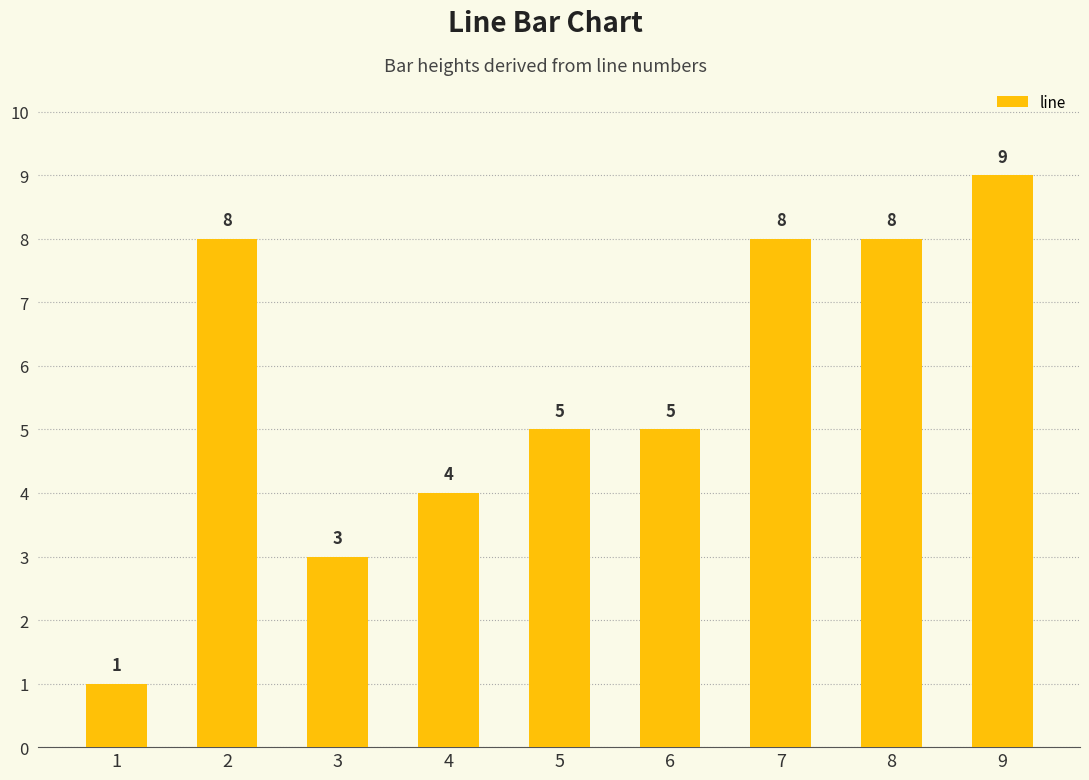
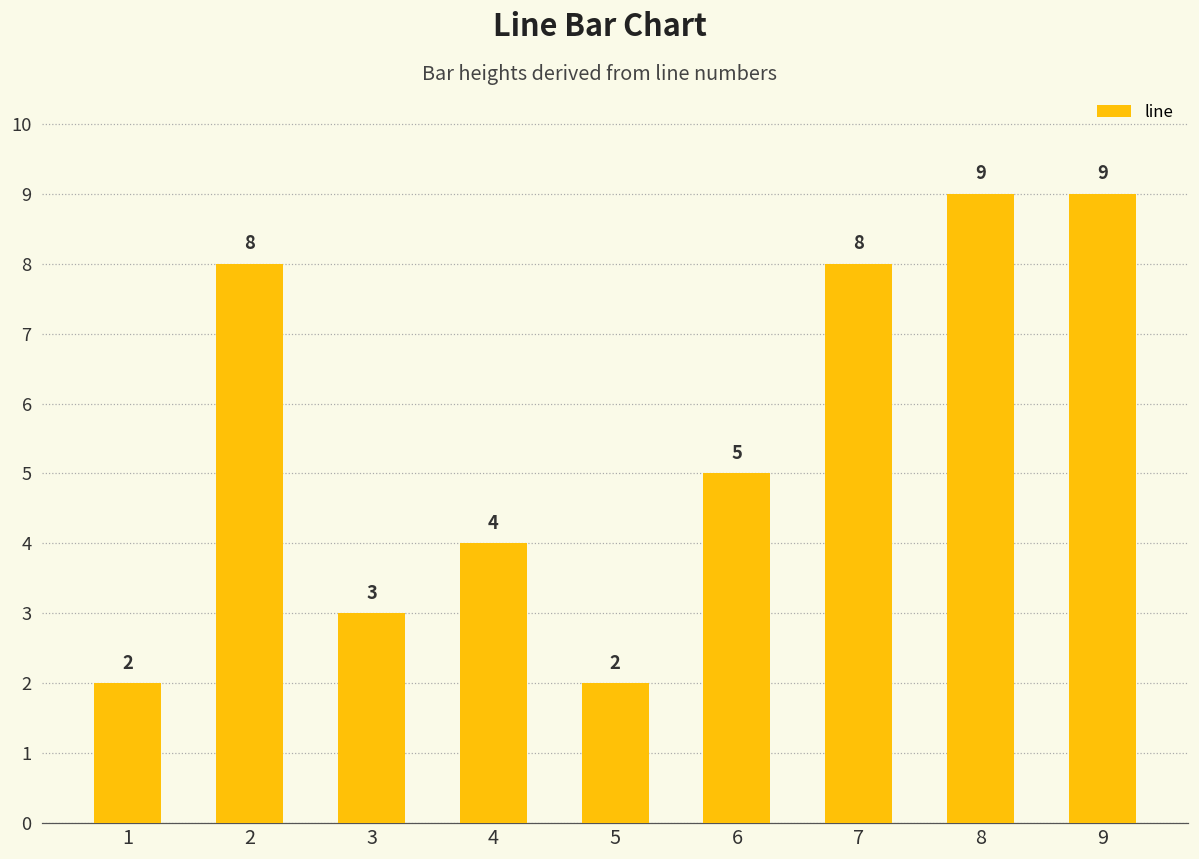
1: 1 -> 2
5: 5 -> 2
8: 8 -> 9
